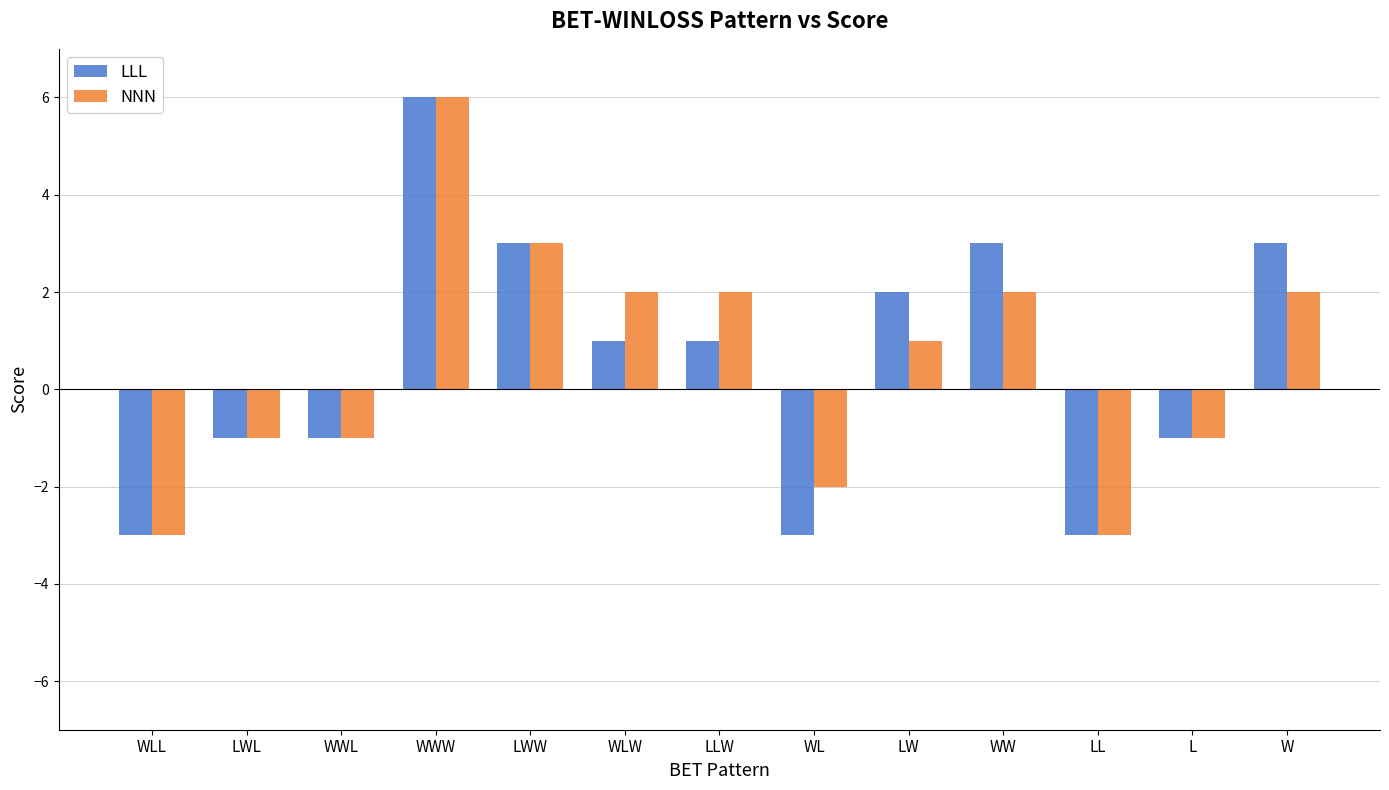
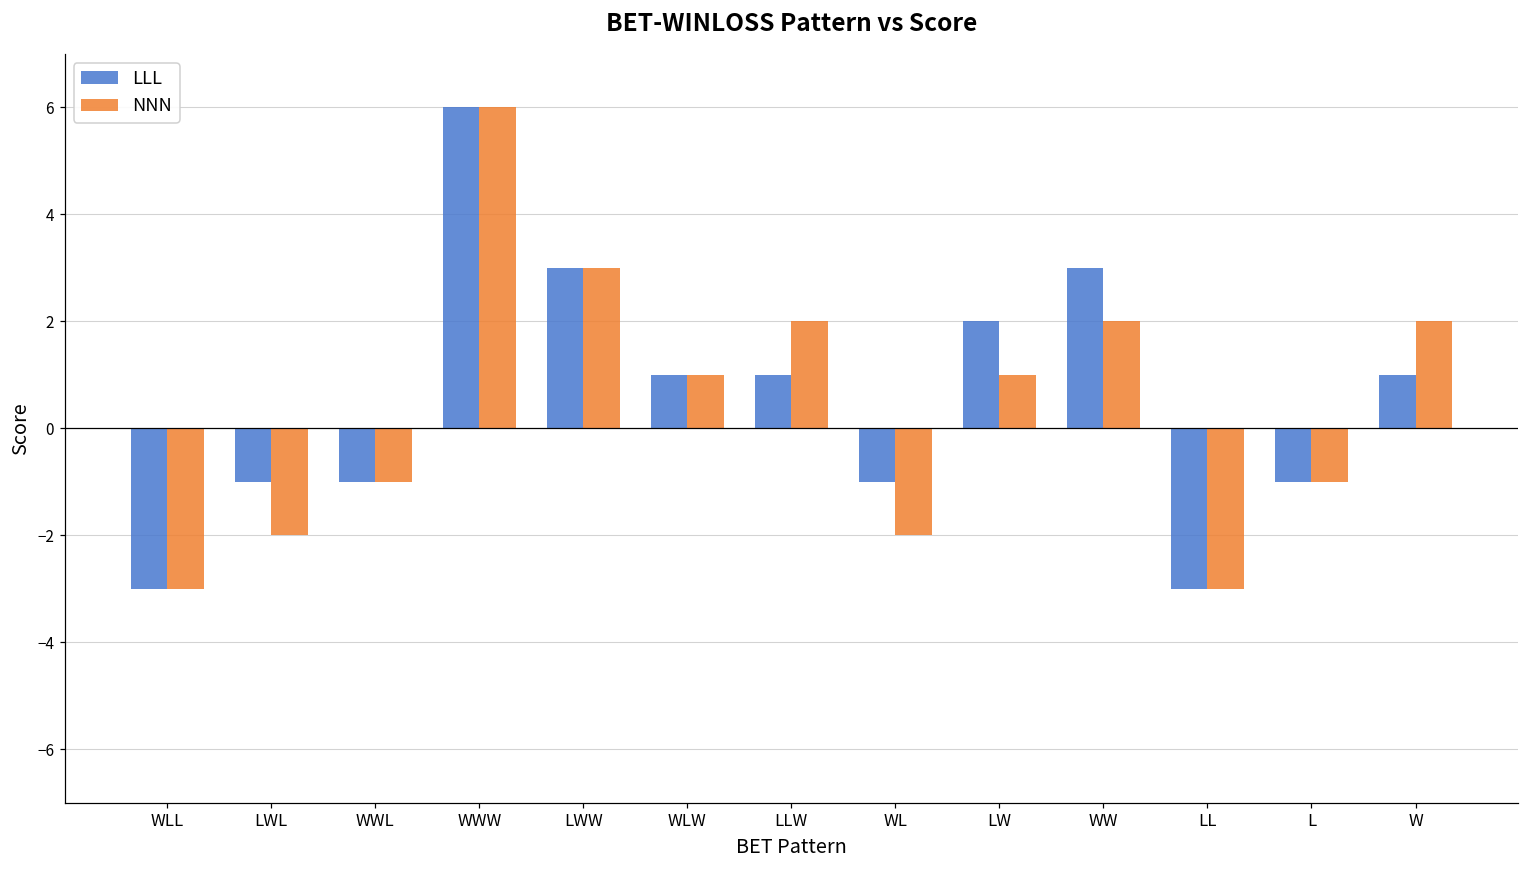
NNN, LWL: -1 -> -2
NNN, WLW: 2 -> 1
LLL, WL: -3 -> -1
LLL, W: 3 -> 1
